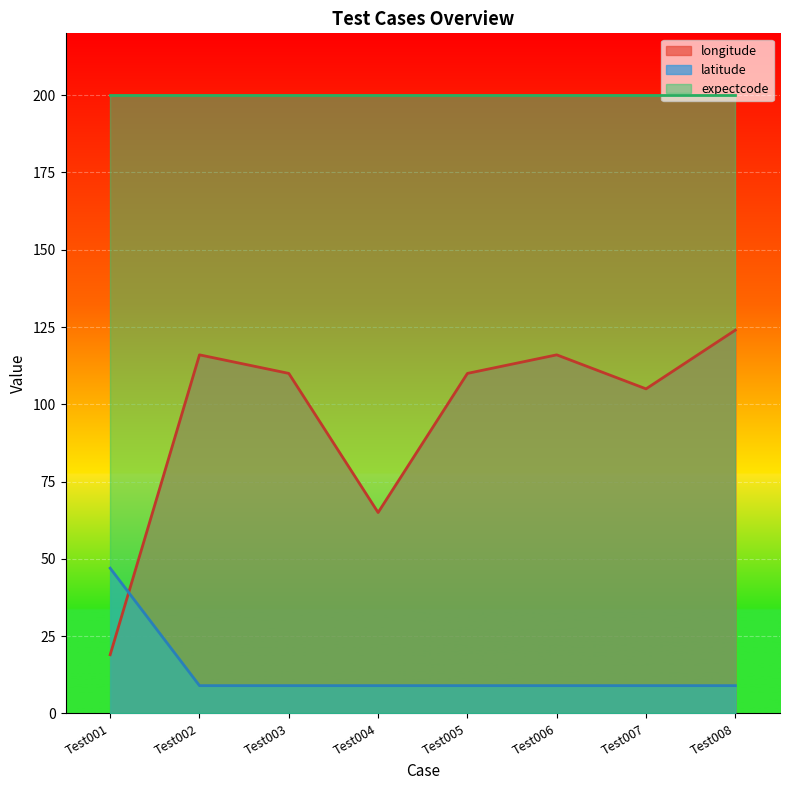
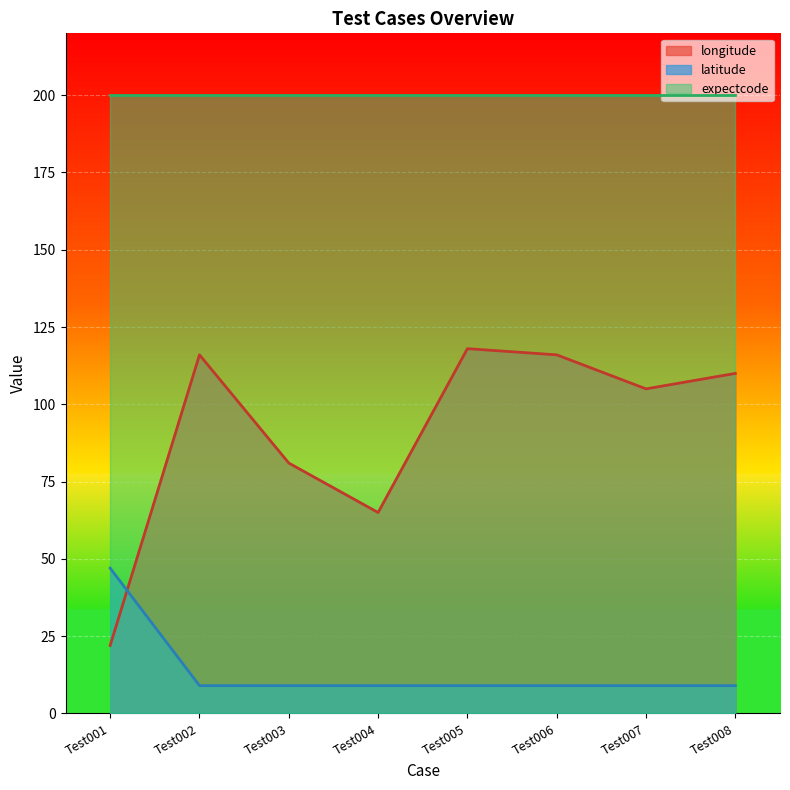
longitude, Test001: 19 -> 22
longitude, Test003: 110 -> 81
longitude, Test005: 110 -> 118
longitude, Test008: 124 -> 110
